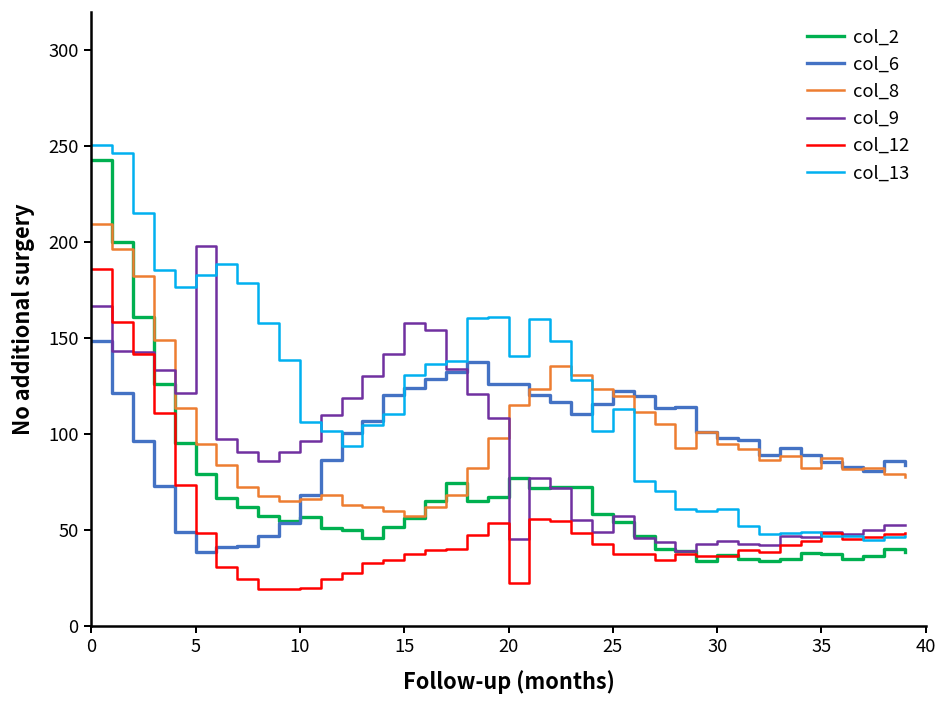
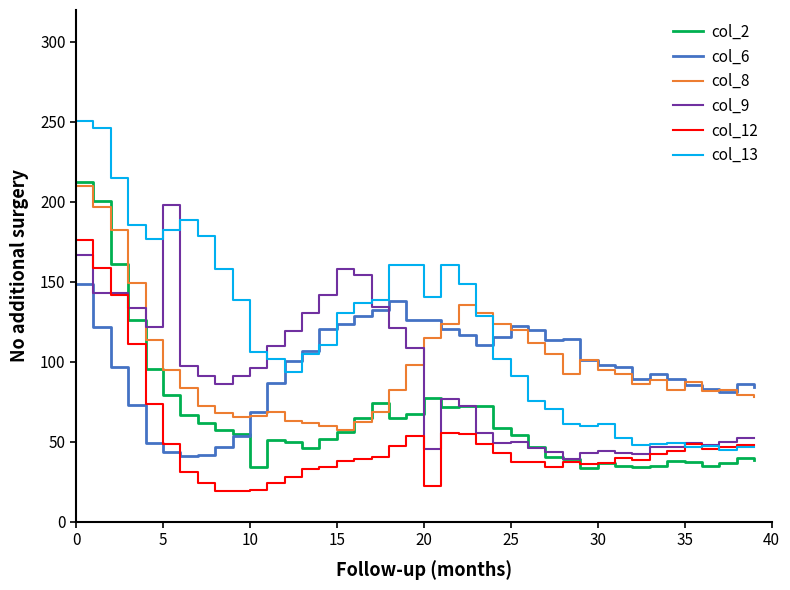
col_2, 0: 243 -> 213
col_12, 0: 186 -> 176
col_6, 5: 38 -> 44
col_2, 10: 57 -> 34
col_9, 25: 57 -> 49
col_13, 25: 113 -> 91
